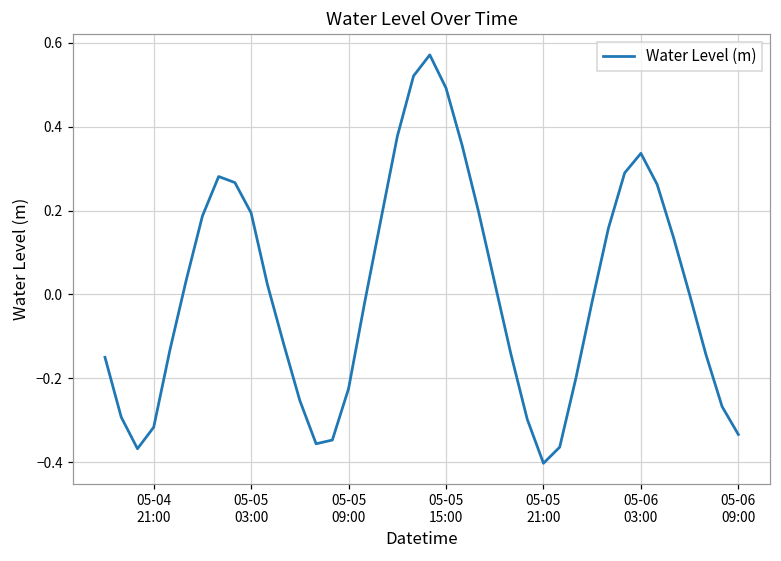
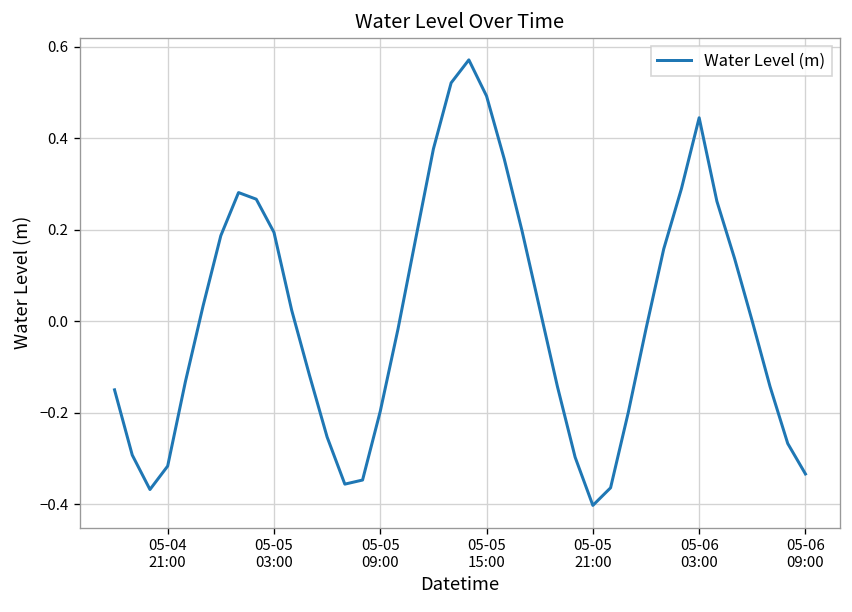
05-05 09:00: -0.22 -> -0.20
05-06 03:00: 0.34 -> 0.44
